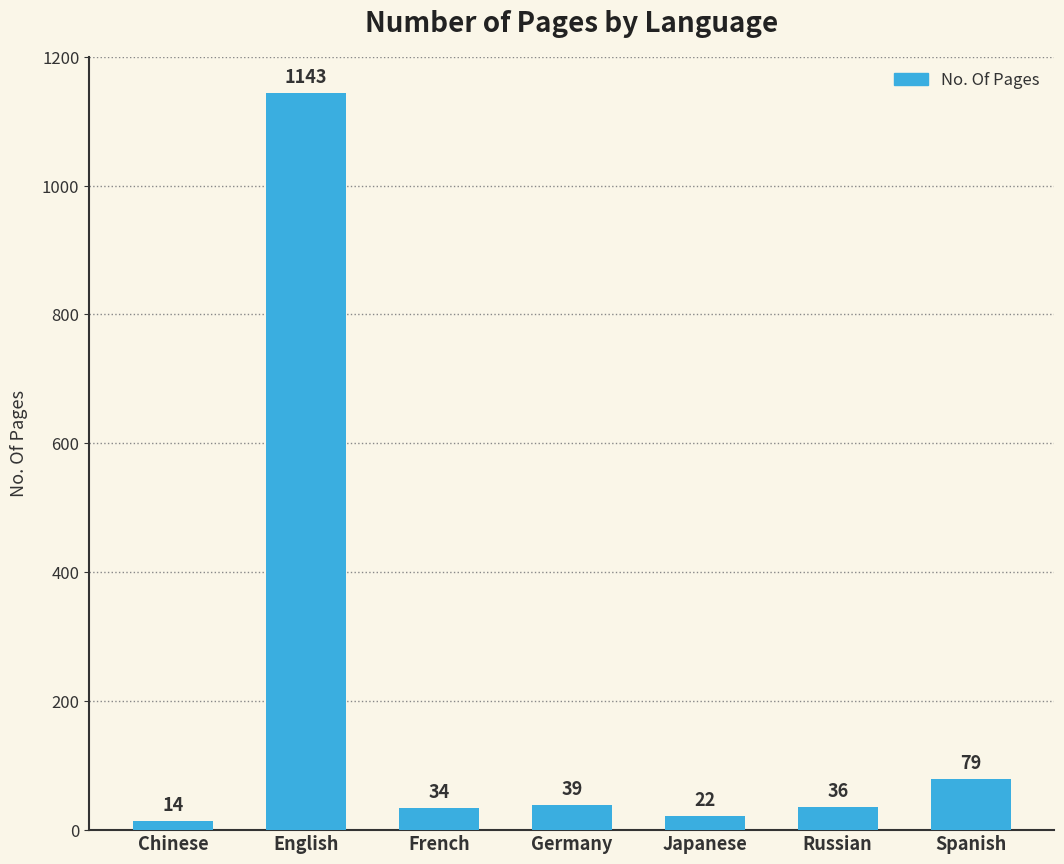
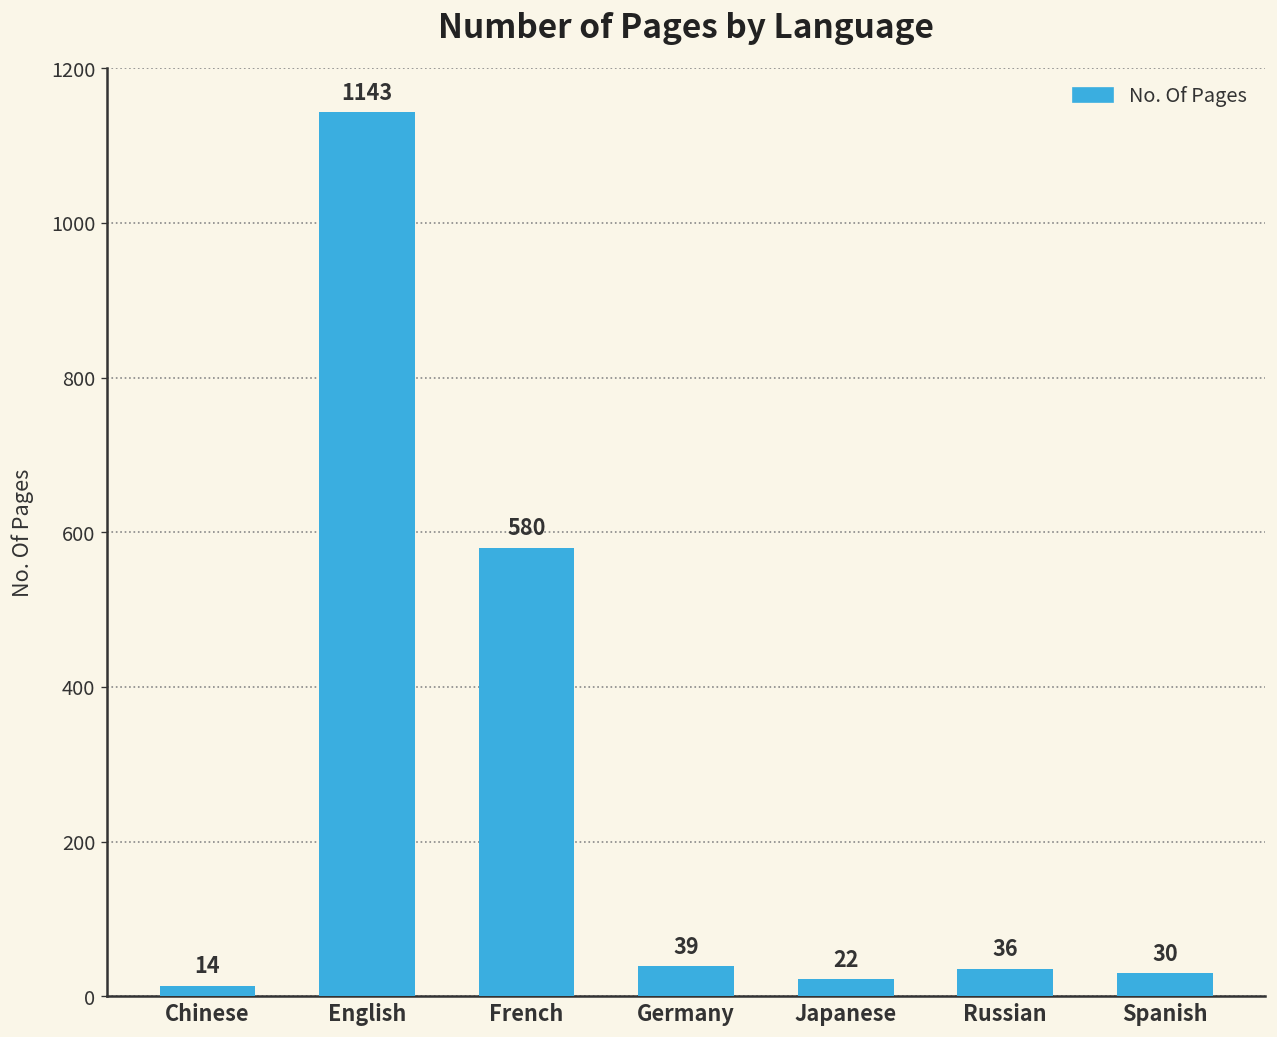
French: 34 -> 580
Spanish: 79 -> 30
